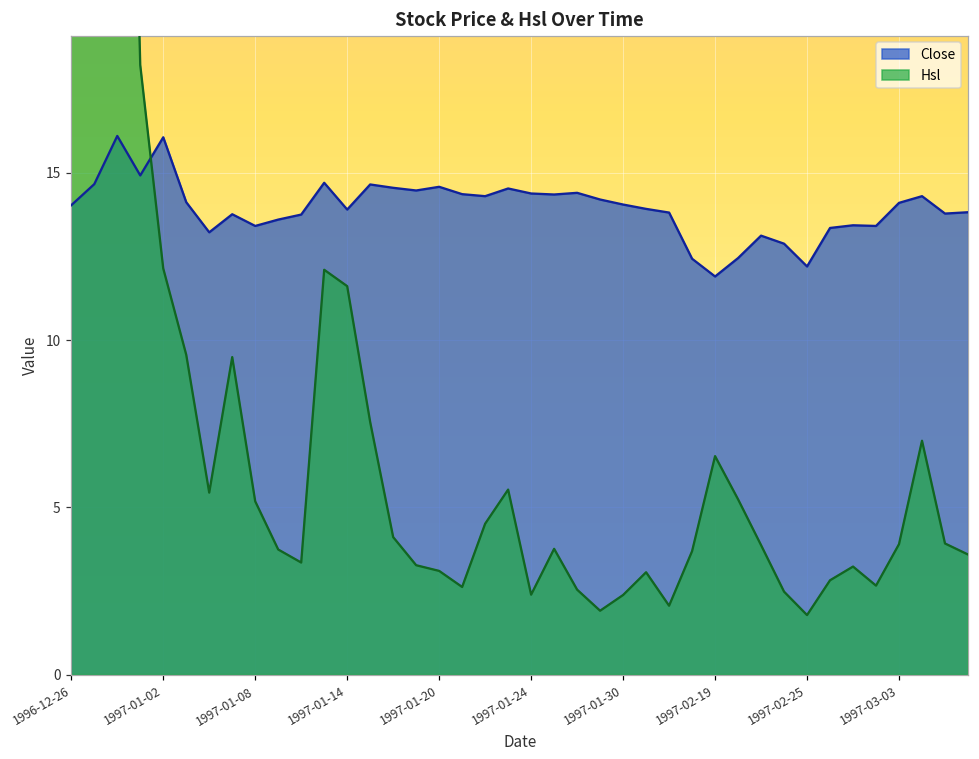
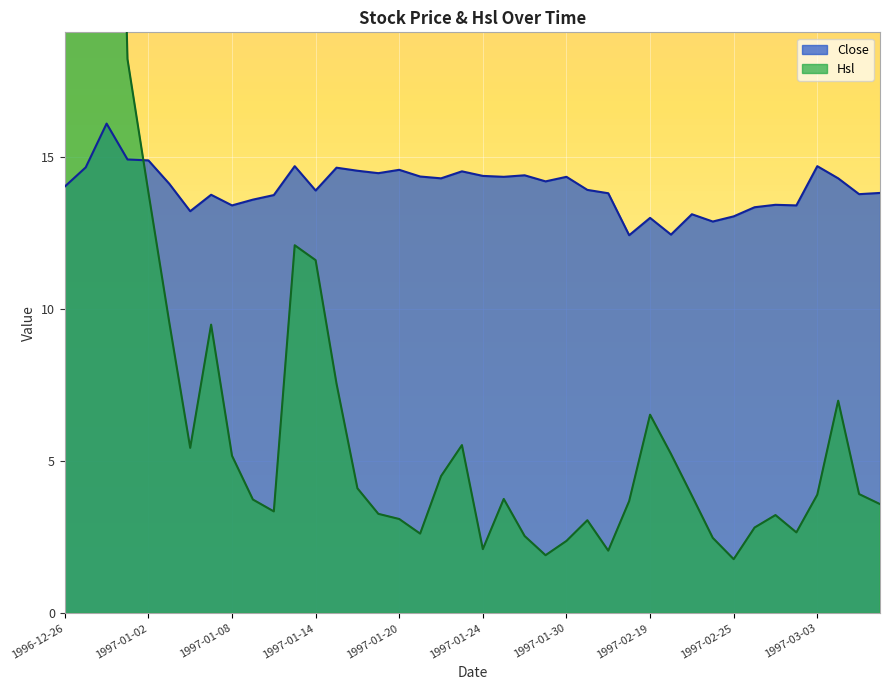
Close, 1997-01-02: 16.1 -> 14.9
Hsl, 1997-01-02: 12.1 -> 13.8
Hsl, 1997-01-24: 2.4 -> 2.1
Close, 1997-01-30: 14.1 -> 14.4
Close, 1997-02-19: 11.9 -> 13.0
Close, 1997-02-25: 12.2 -> 13.1
Close, 1997-03-03: 14.1 -> 14.7
